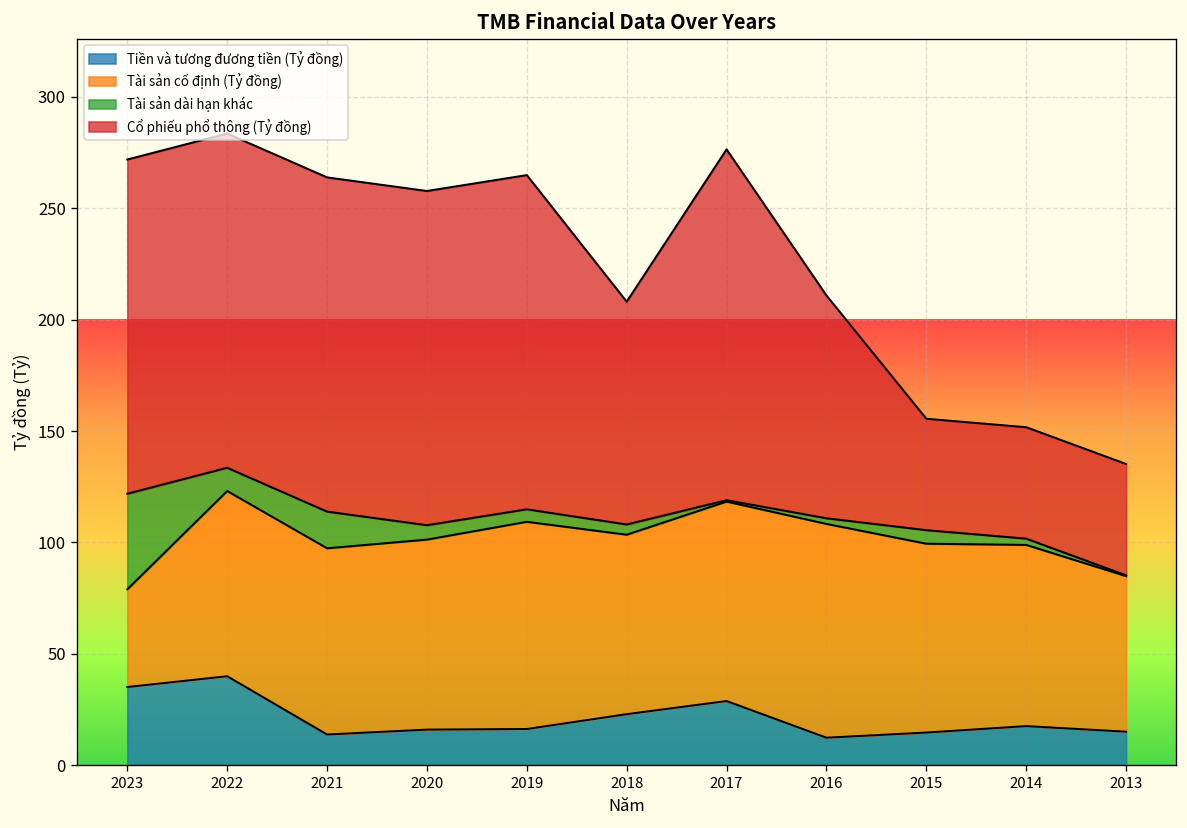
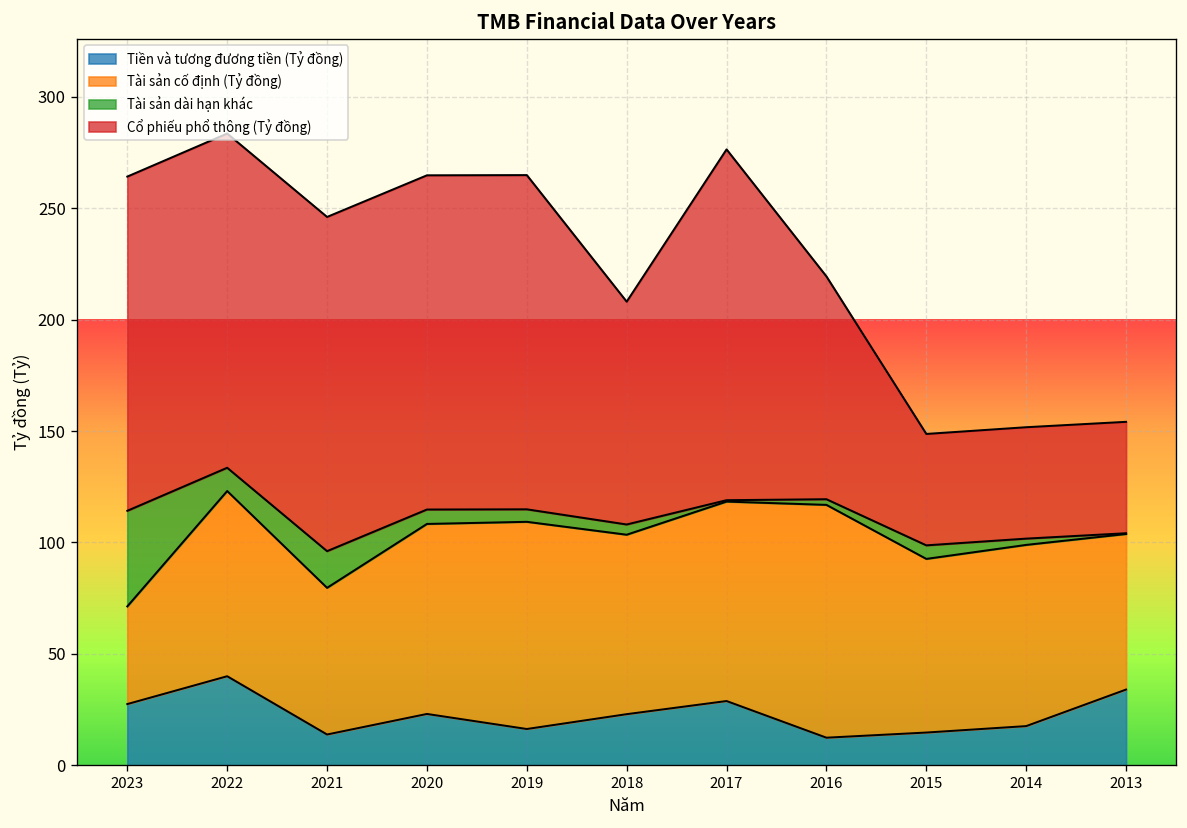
Tiền và tương đương tiền (Tỷ đồng), 2023: 35 -> 27
Tài sản cố định (Tỷ đồng), 2021: 84 -> 66
Tiền và tương đương tiền (Tỷ đồng), 2020: 16 -> 23
Tài sản cố định (Tỷ đồng), 2016: 96 -> 104
Tài sản cố định (Tỷ đồng), 2015: 85 -> 78
Tiền và tương đương tiền (Tỷ đồng), 2013: 15 -> 34
